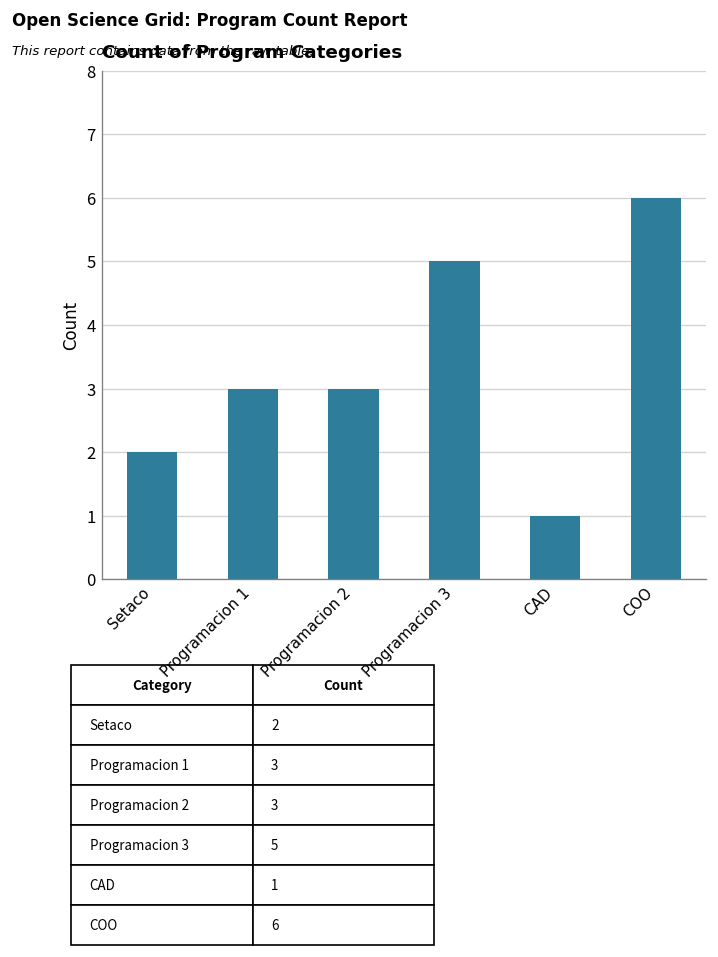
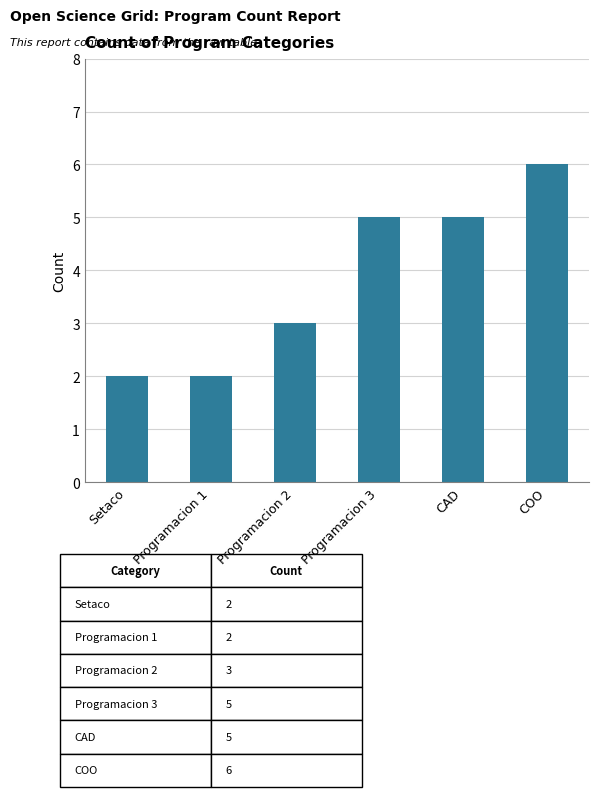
Programacion 1: 3 -> 2
CAD: 1 -> 5
